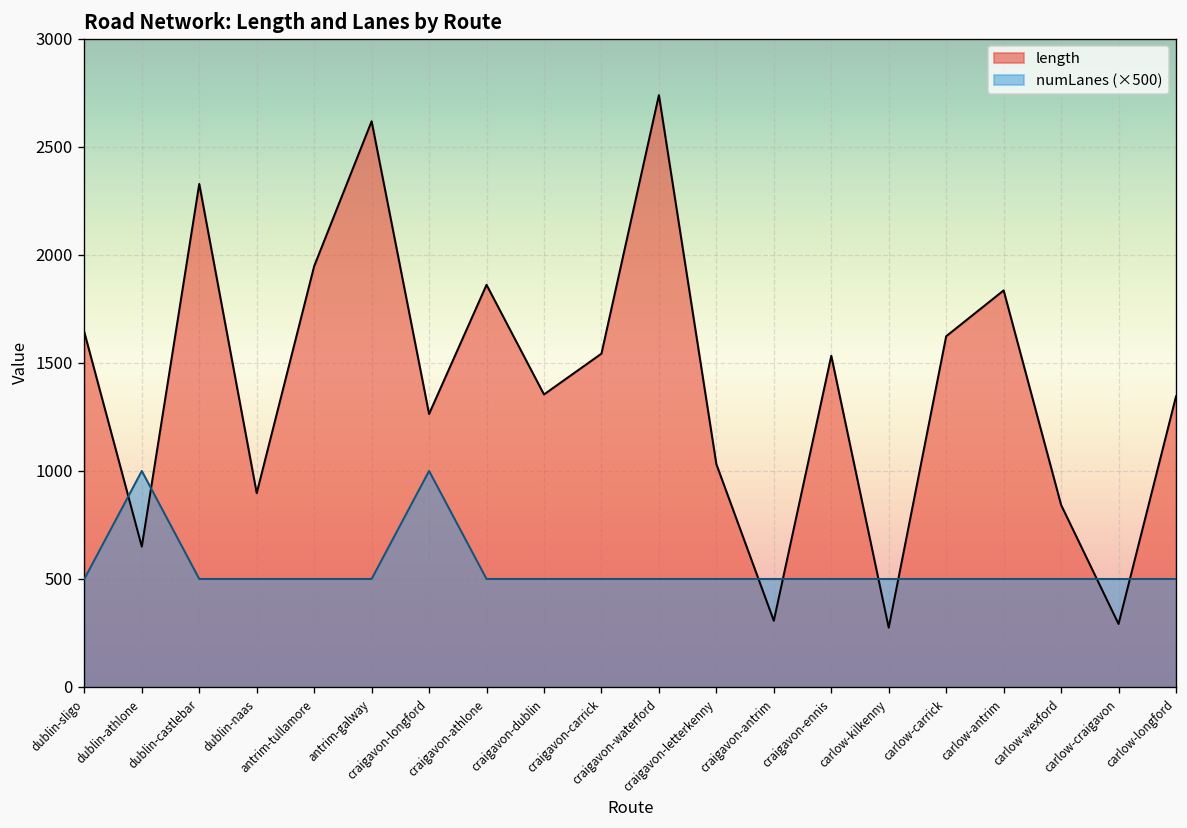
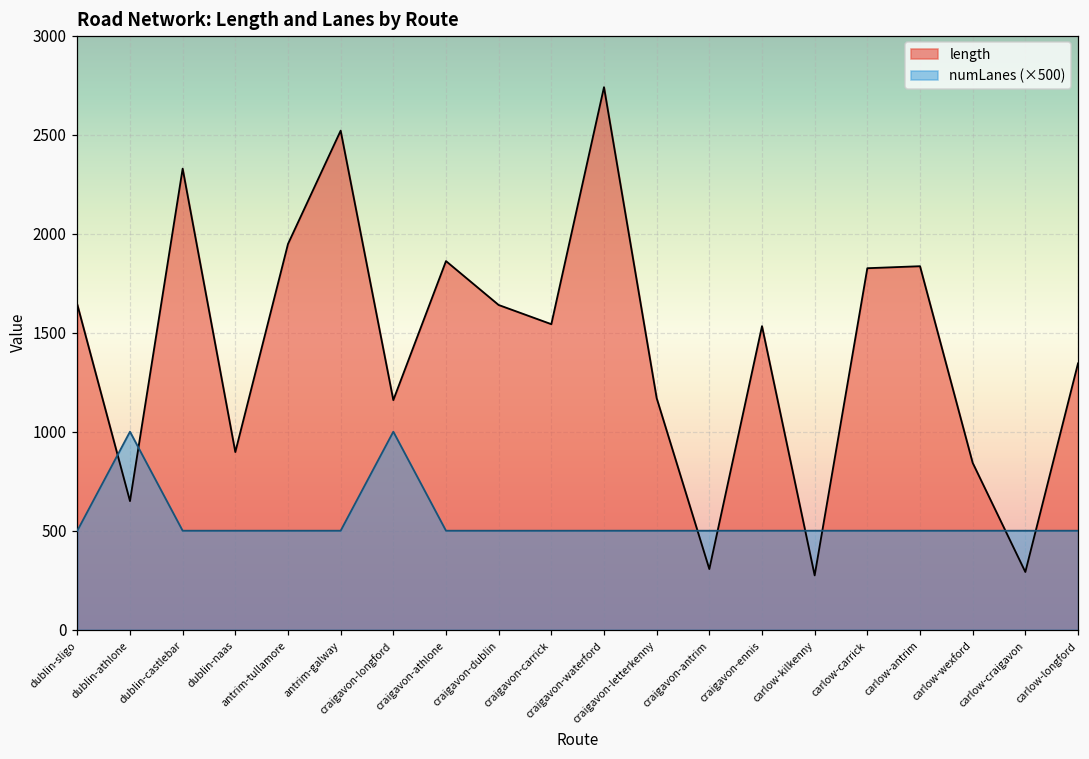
length, antrim-galway: 2620 -> 2520
length, craigavon-longford: 1260 -> 1160
length, craigavon-dublin: 1350 -> 1640
length, craigavon-letterkenny: 1030 -> 1170
length, carlow-carrick: 1620 -> 1830
